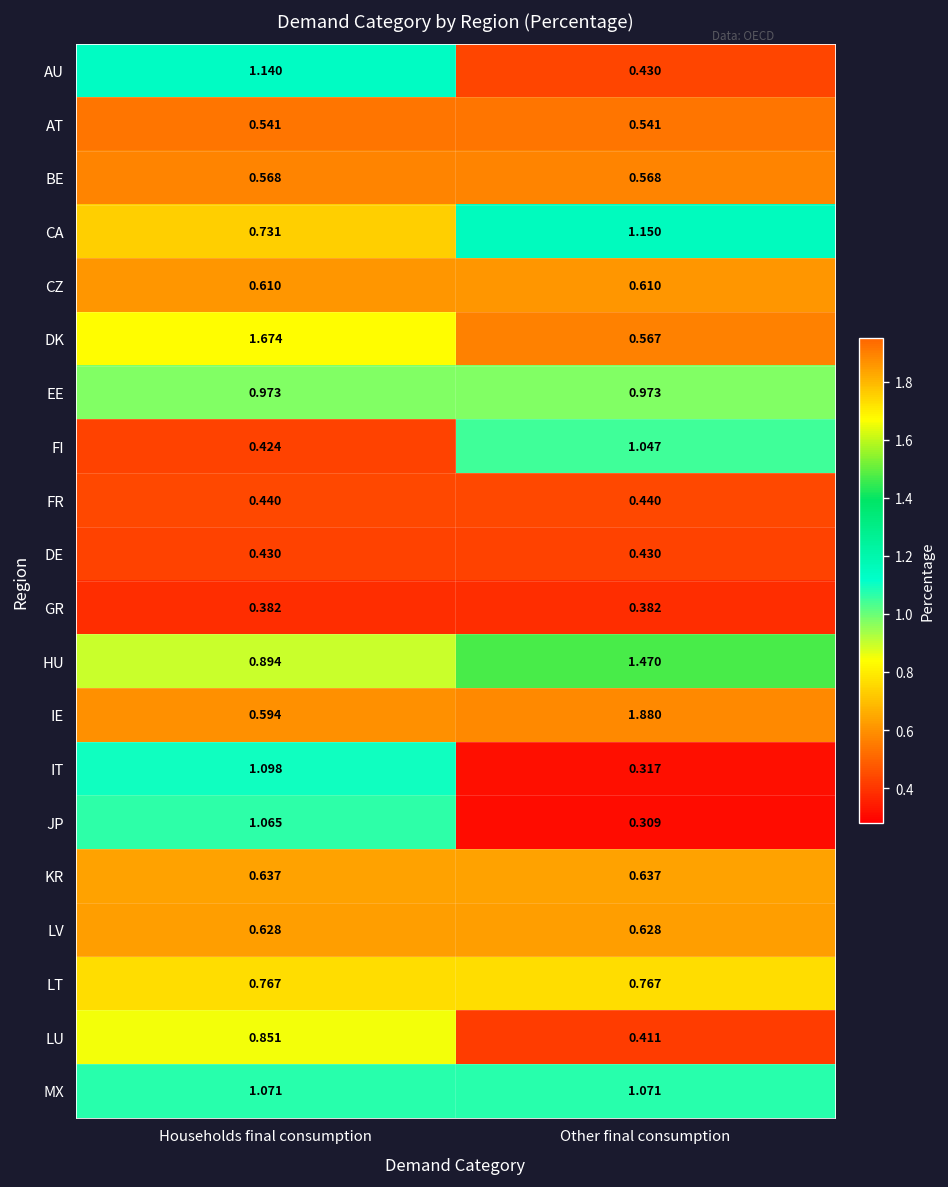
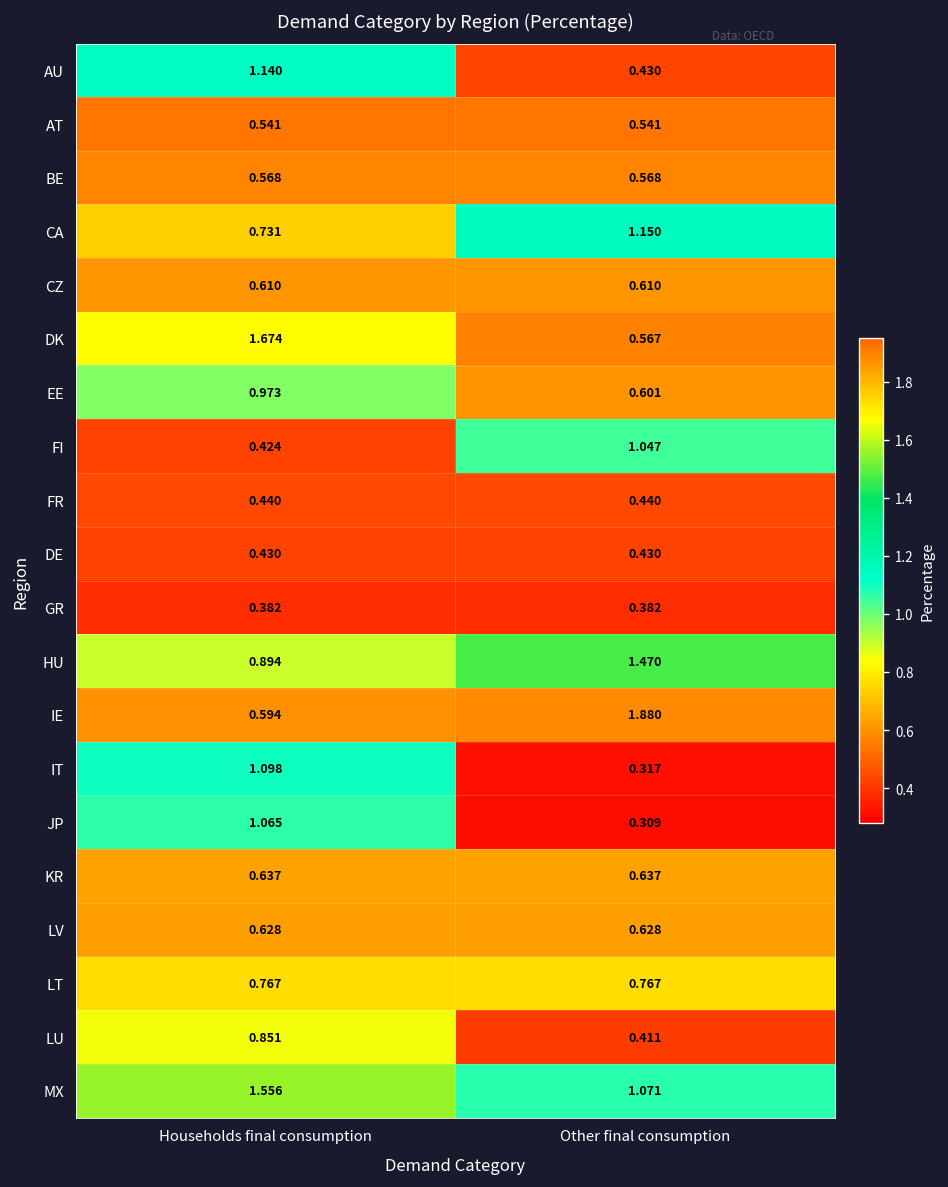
EE, Other final consumption: 0.973 -> 0.601
MX, Households final consumption: 1.071 -> 1.556
